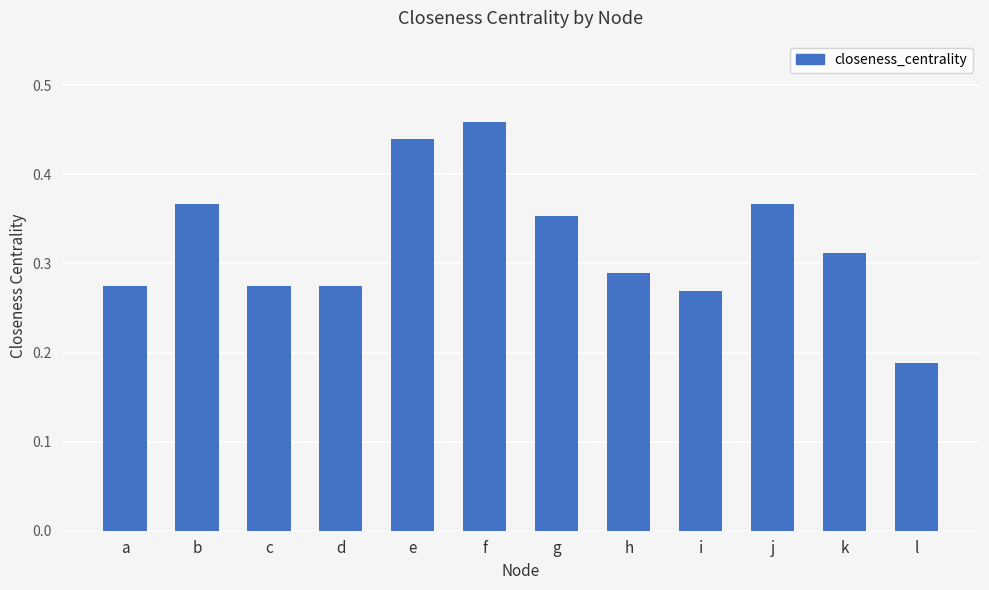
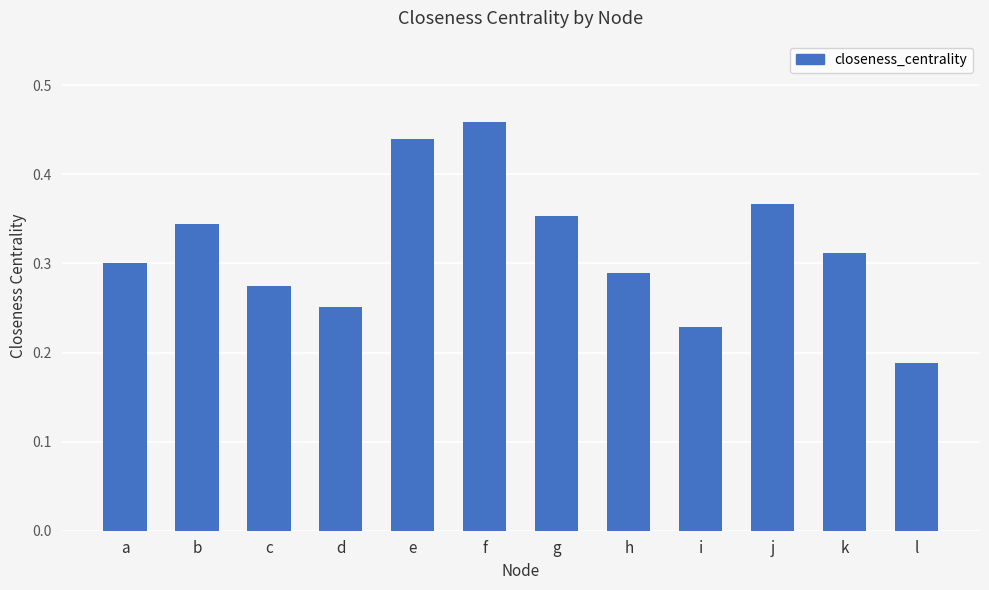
a: 0.28 -> 0.30
b: 0.37 -> 0.34
d: 0.28 -> 0.25
i: 0.27 -> 0.23
